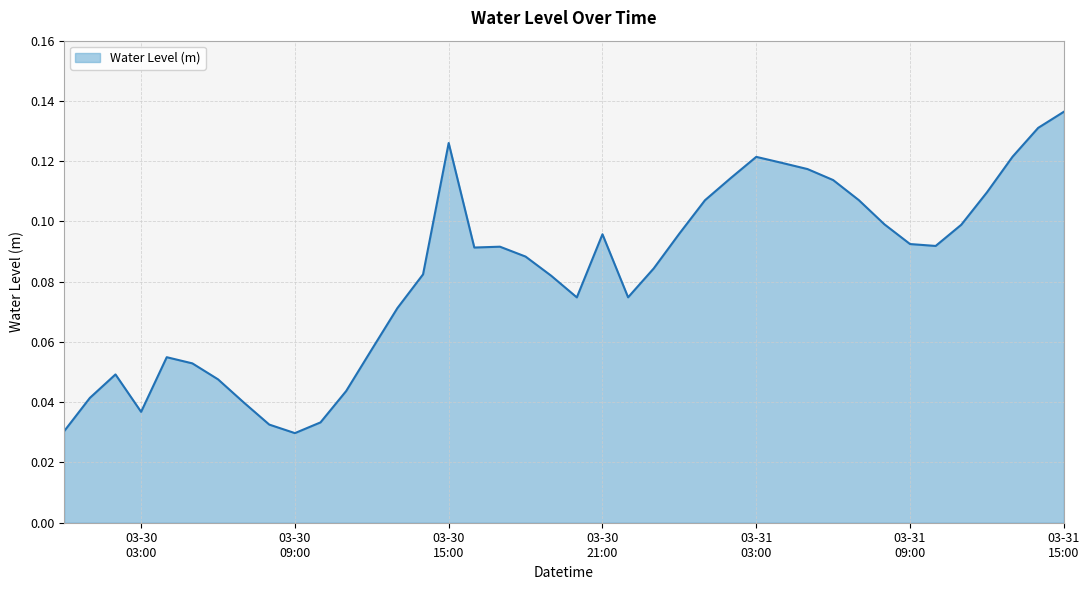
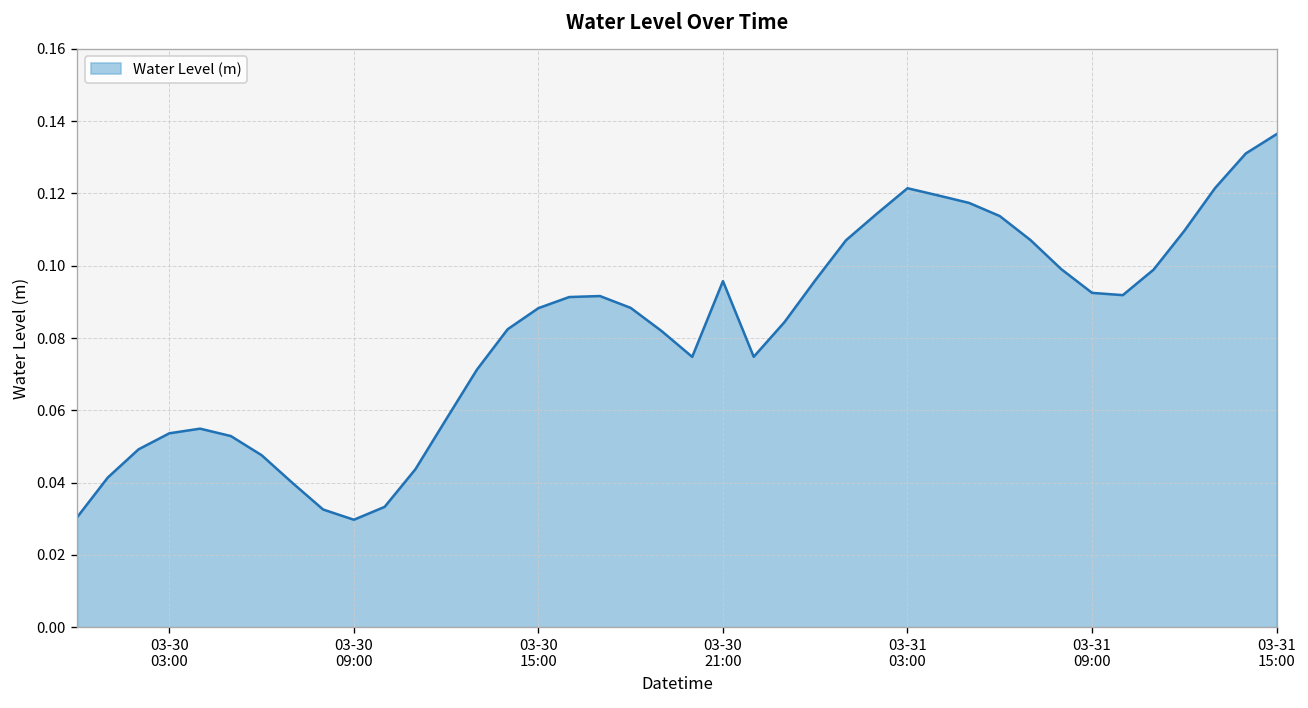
03-30 03:00: 0.037 -> 0.054
03-30 15:00: 0.126 -> 0.088
